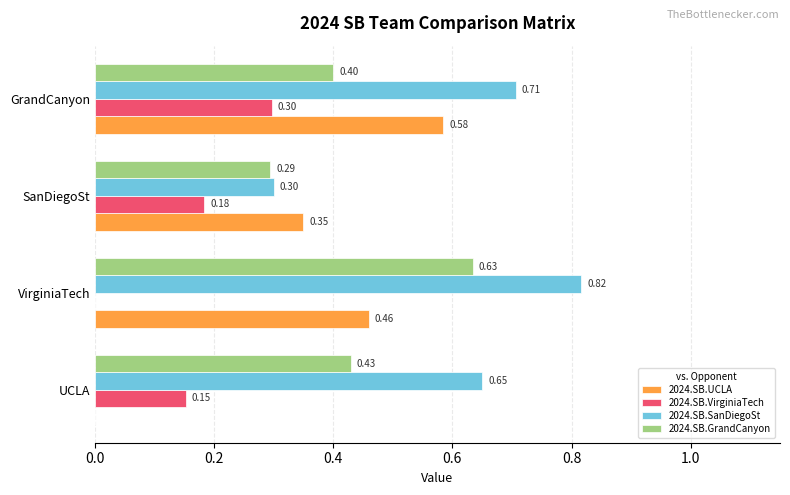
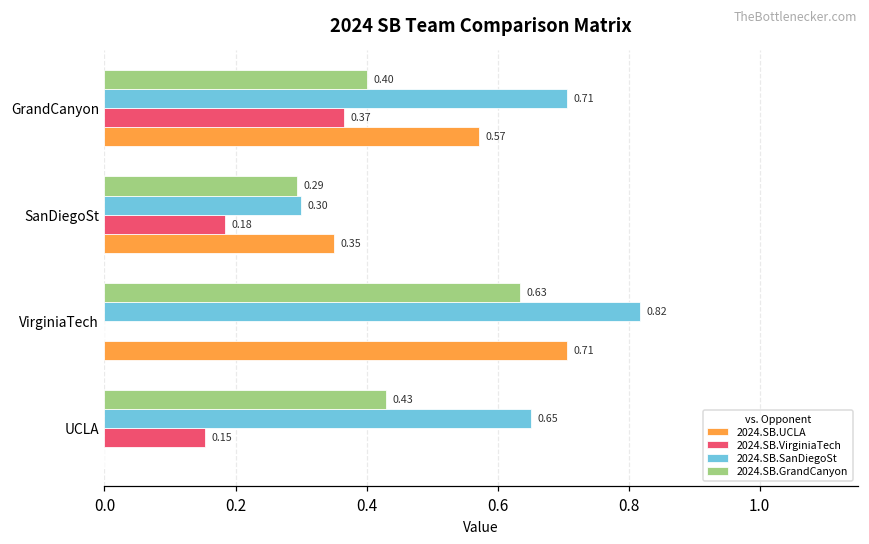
2024.SB.VirginiaTech, GrandCanyon: 0.30 -> 0.37
2024.SB.UCLA, GrandCanyon: 0.58 -> 0.57
2024.SB.UCLA, VirginiaTech: 0.46 -> 0.71
